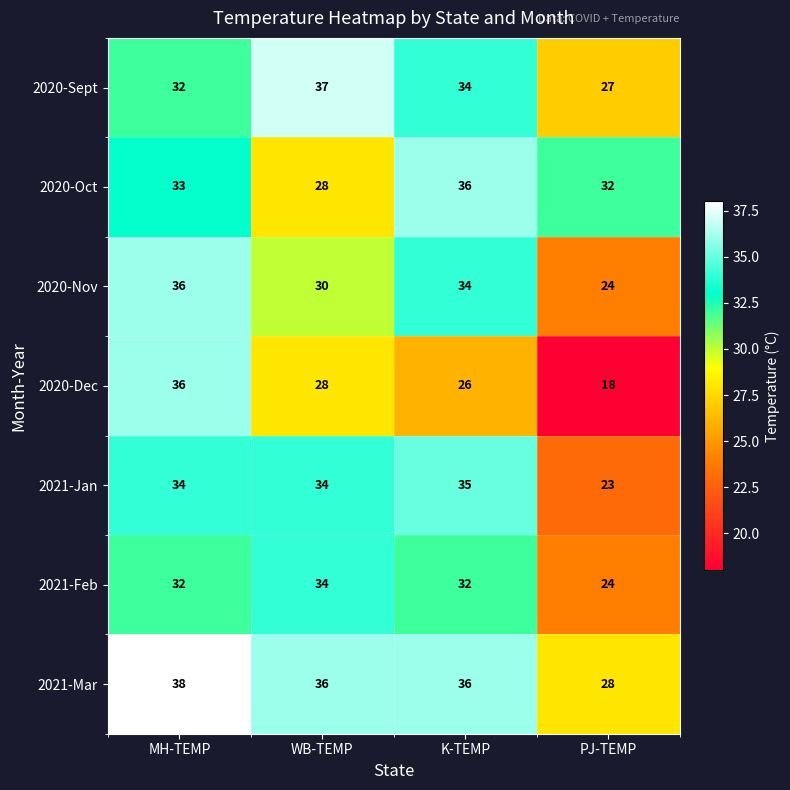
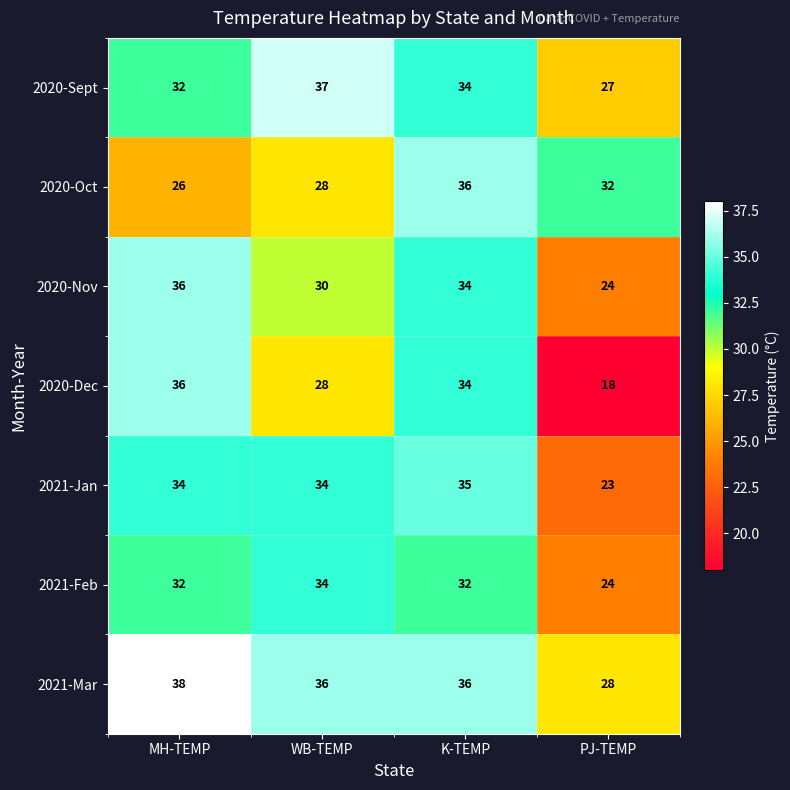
2020-Oct, MH-TEMP: 33 -> 26
2020-Dec, K-TEMP: 26 -> 34
